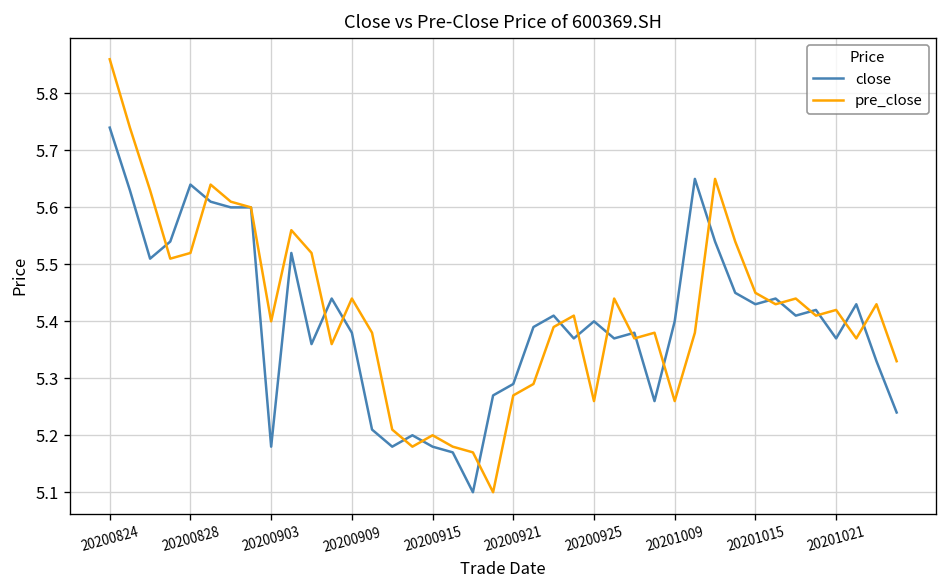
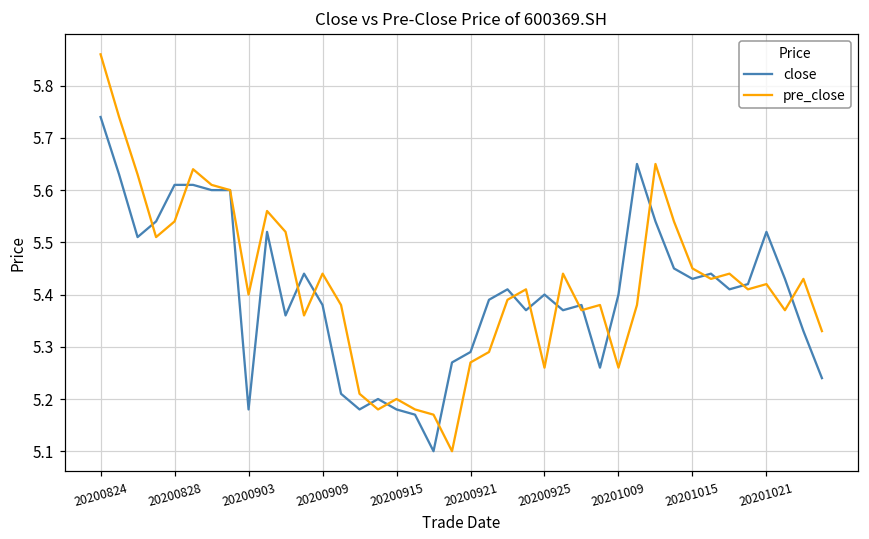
close, 20200828: 5.64 -> 5.61
pre_close, 20200828: 5.52 -> 5.54
close, 20201021: 5.37 -> 5.52
